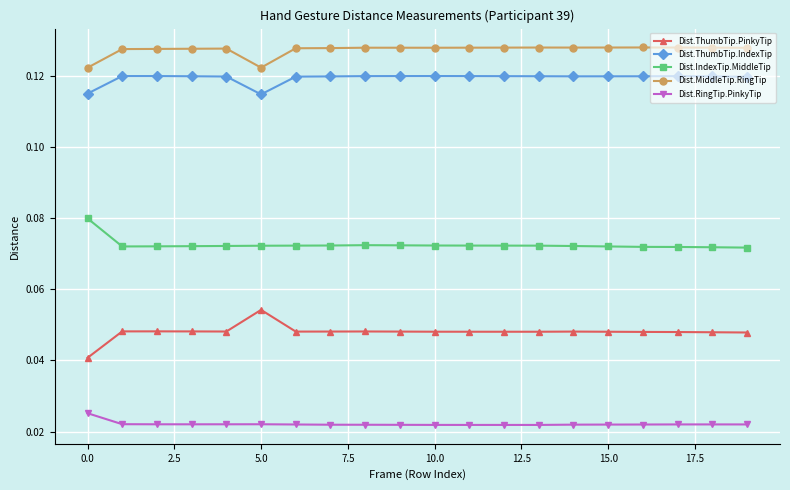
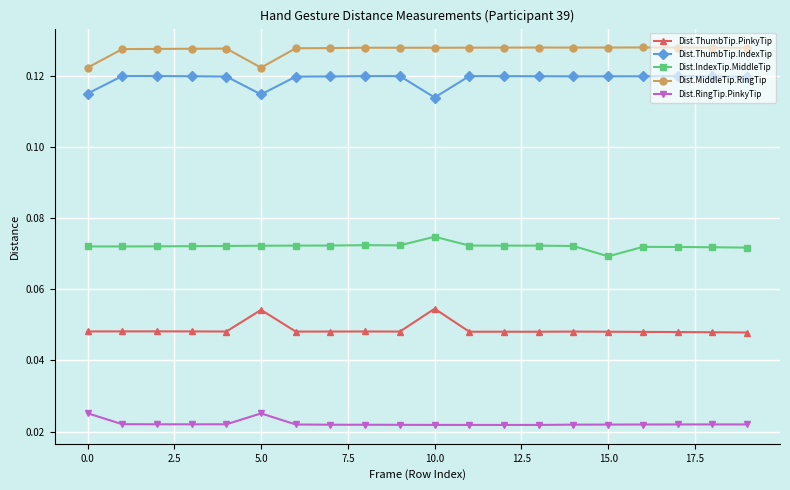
Dist.ThumbTip.PinkyTip, 0.0: 0.041 -> 0.048
Dist.IndexTip.MiddleTip, 0.0: 0.080 -> 0.072
Dist.RingTip.PinkyTip, 5.0: 0.022 -> 0.025
Dist.ThumbTip.PinkyTip, 10.0: 0.048 -> 0.055
Dist.ThumbTip.IndexTip, 10.0: 0.120 -> 0.114
Dist.IndexTip.MiddleTip, 10.0: 0.072 -> 0.075
Dist.IndexTip.MiddleTip, 15.0: 0.072 -> 0.069
